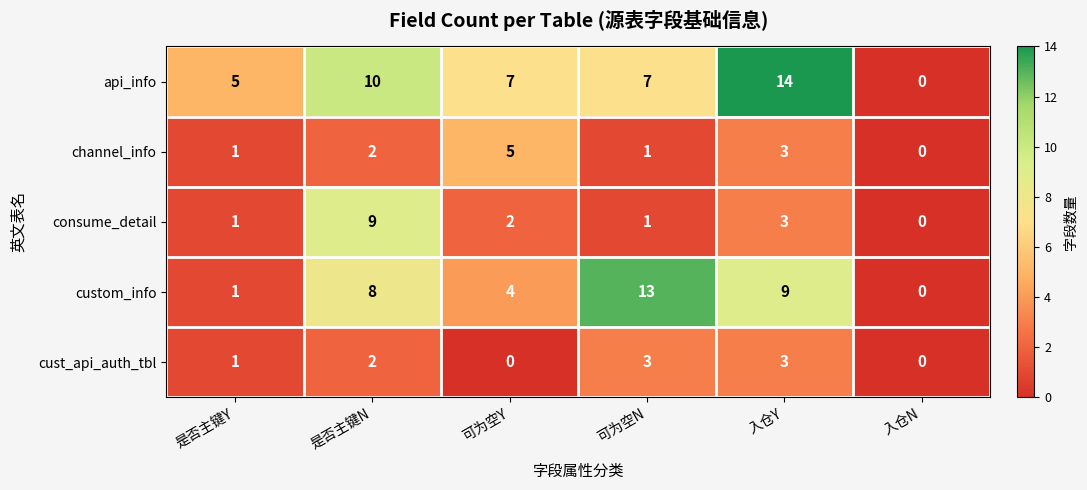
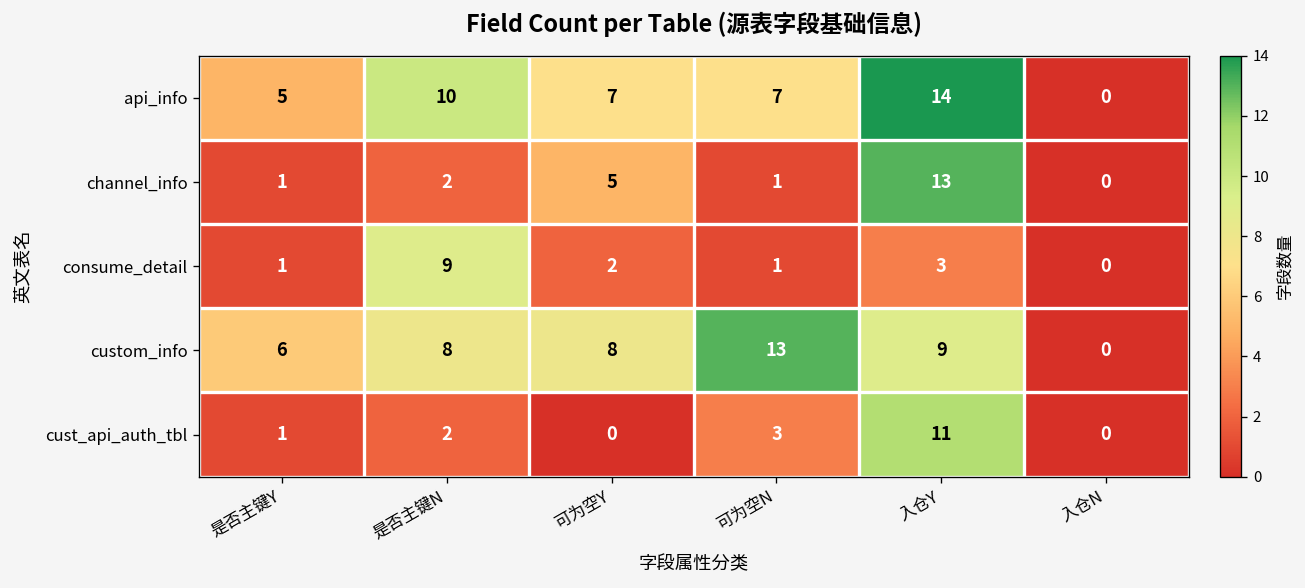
channel_info, 入仓Y: 3 -> 13
custom_info, 是否主键Y: 1 -> 6
custom_info, 可为空Y: 4 -> 8
cust_api_auth_tbl, 入仓Y: 3 -> 11
